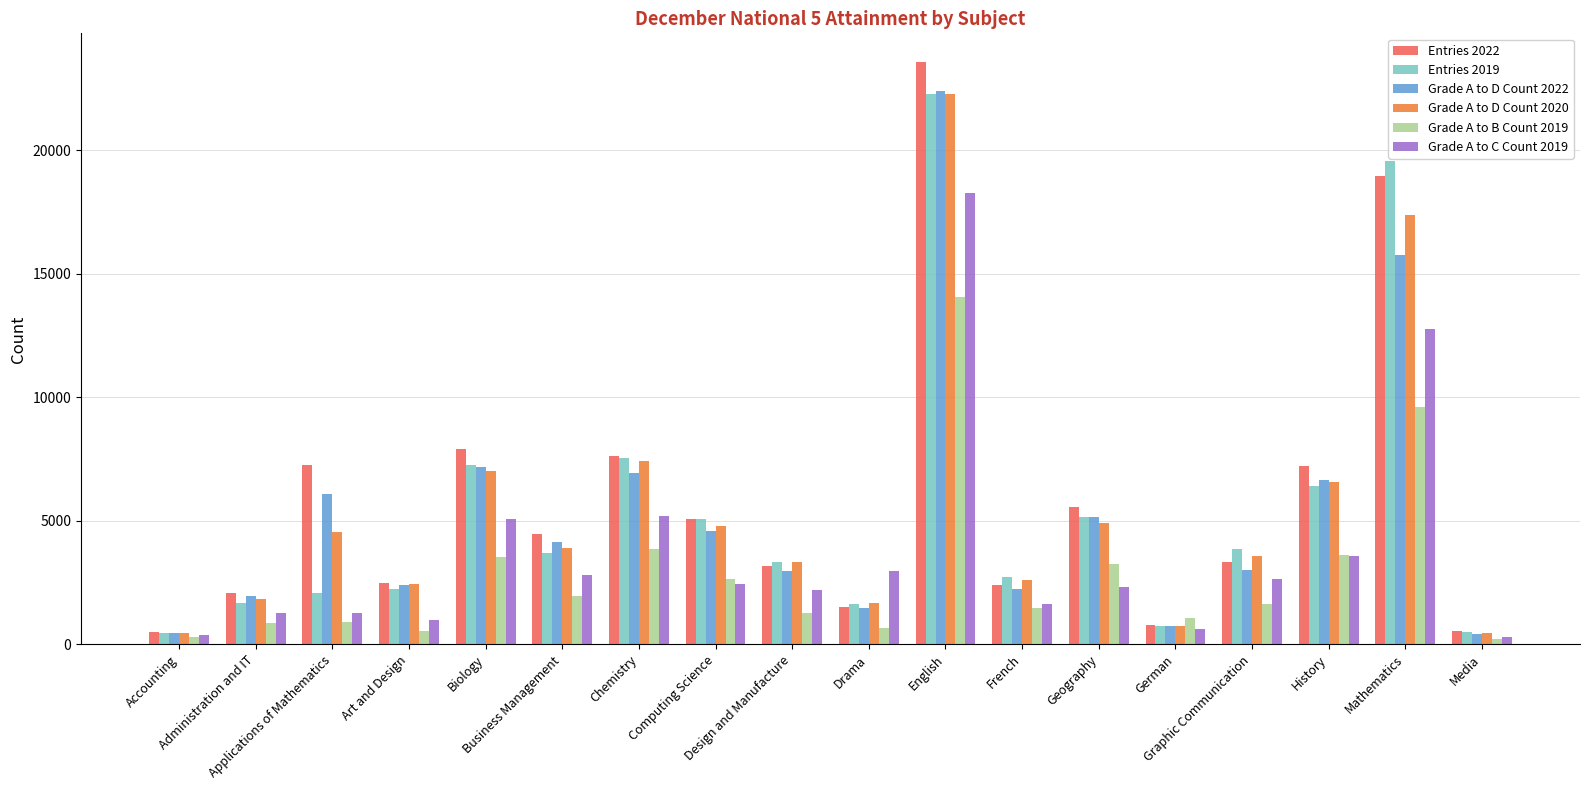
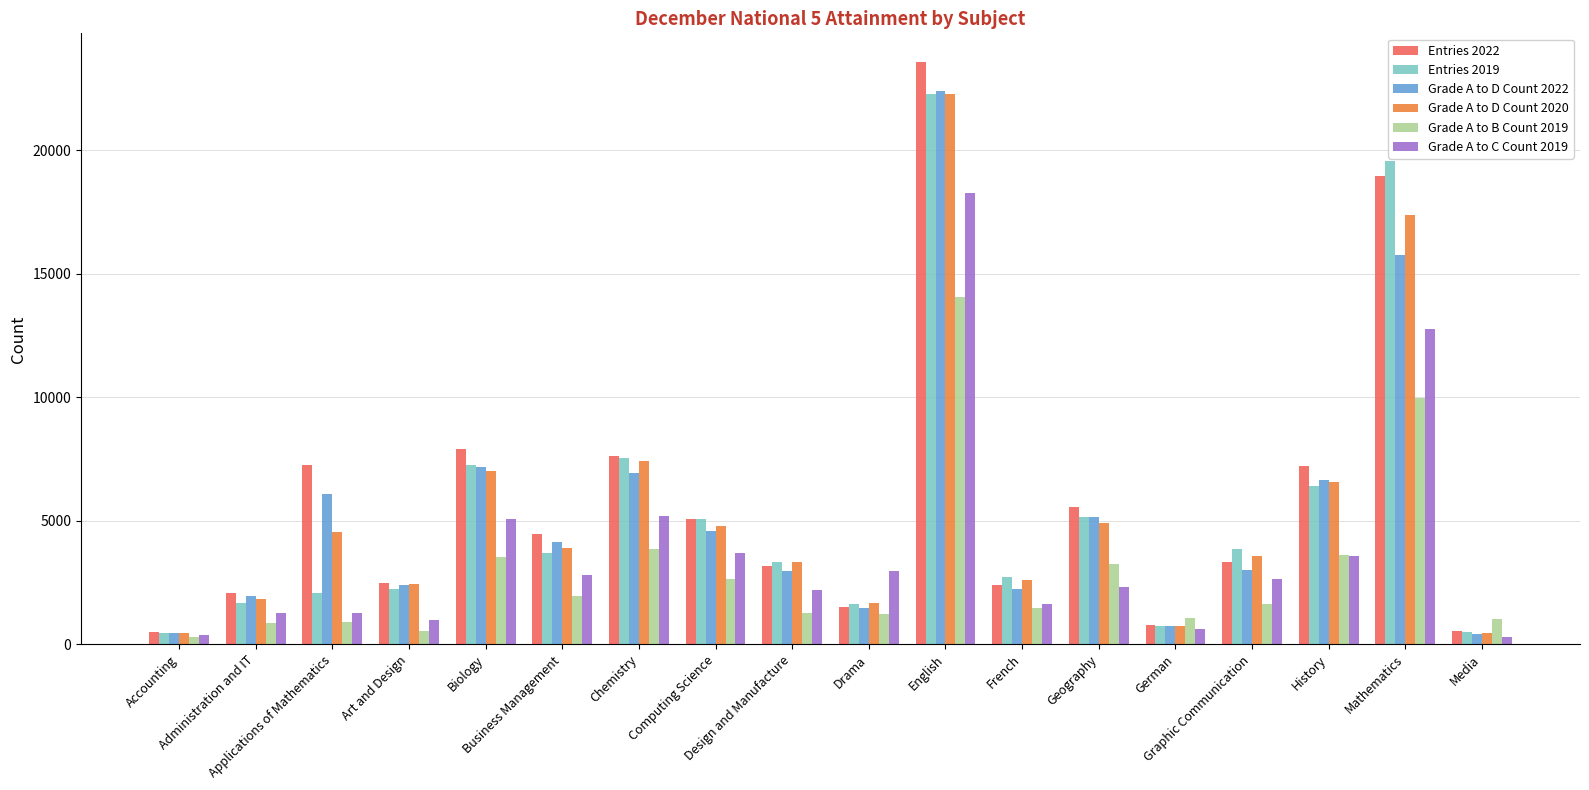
Grade A to C Count 2019, Computing Science: 2500 -> 3700
Grade A to B Count 2019, Drama: 700 -> 1200
Grade A to B Count 2019, Mathematics: 9600 -> 10000
Grade A to B Count 2019, Media: 200 -> 1000
